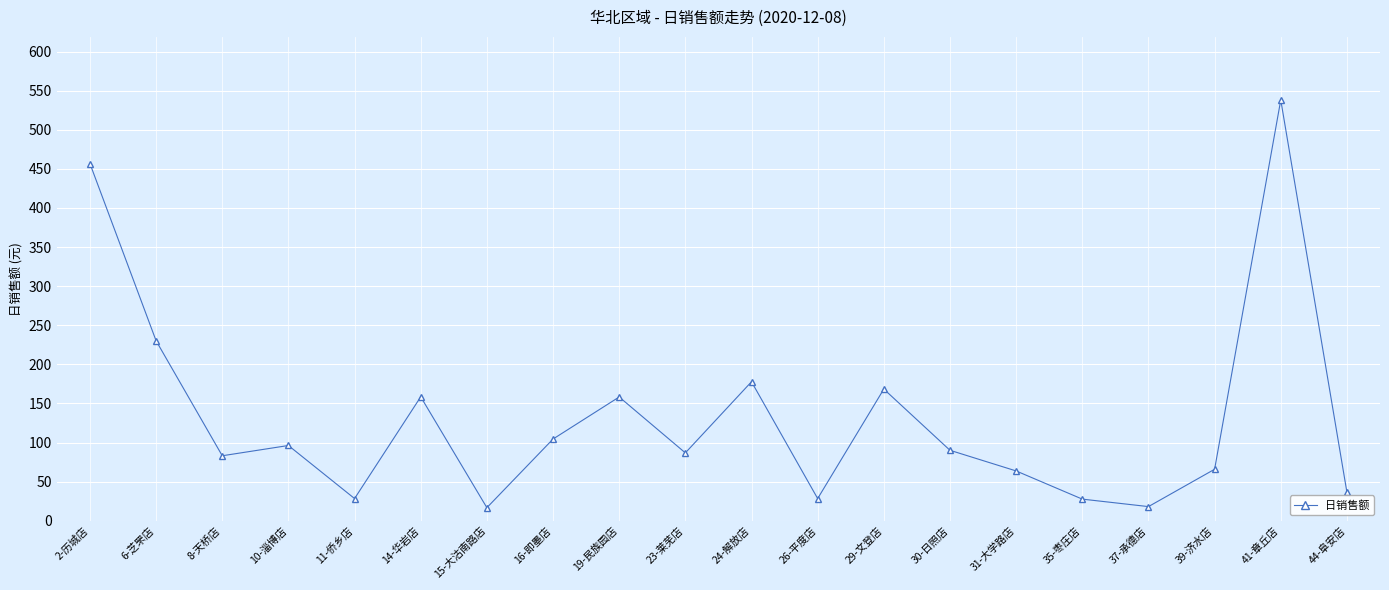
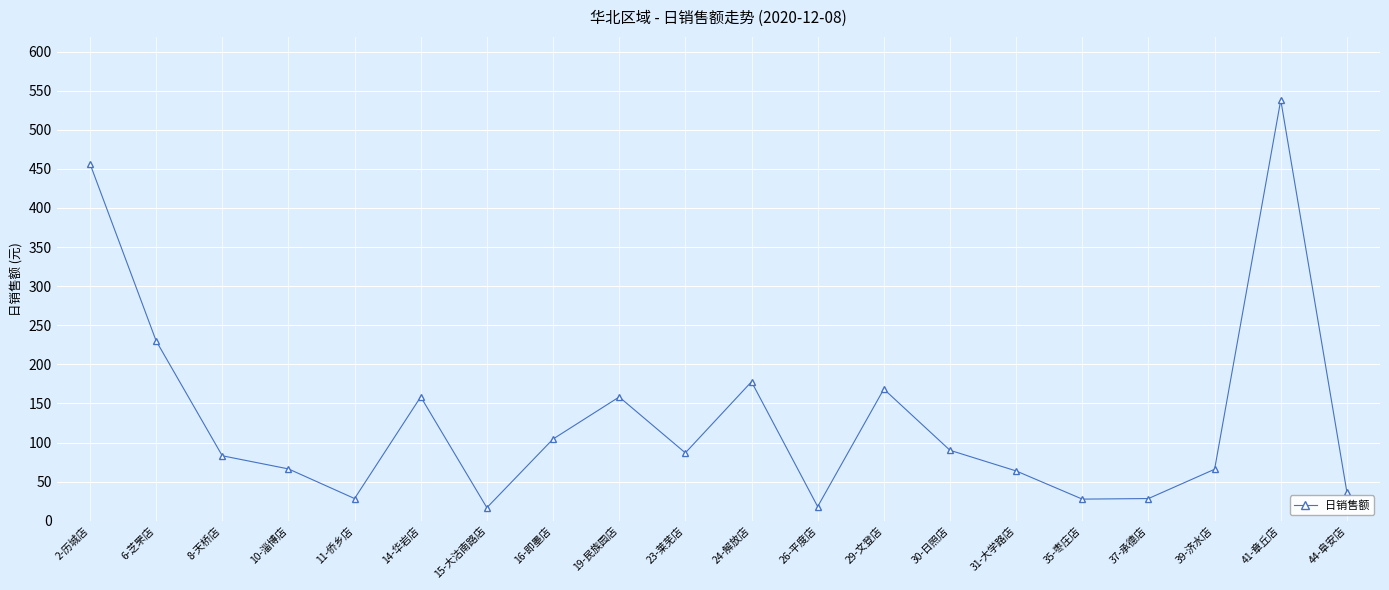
10-淄博店: 100 -> 70
26-平度店: 30 -> 20
37-承德店: 20 -> 30
